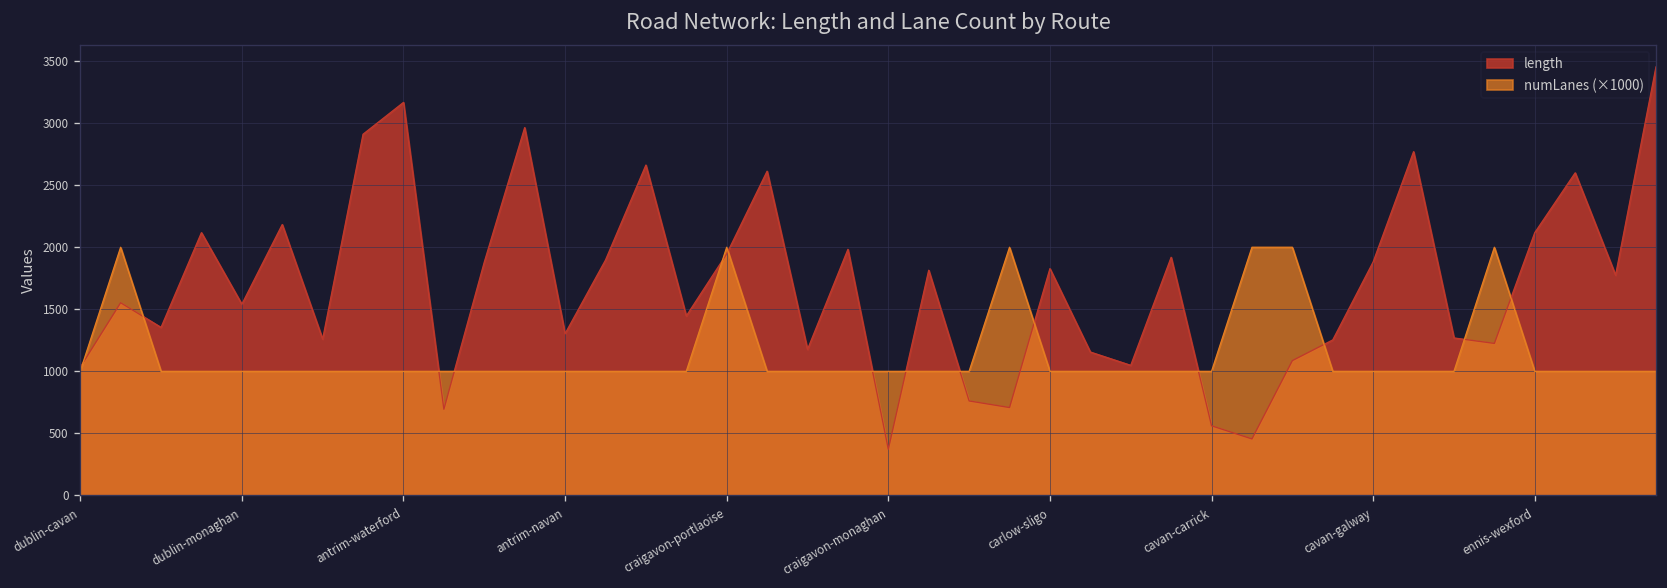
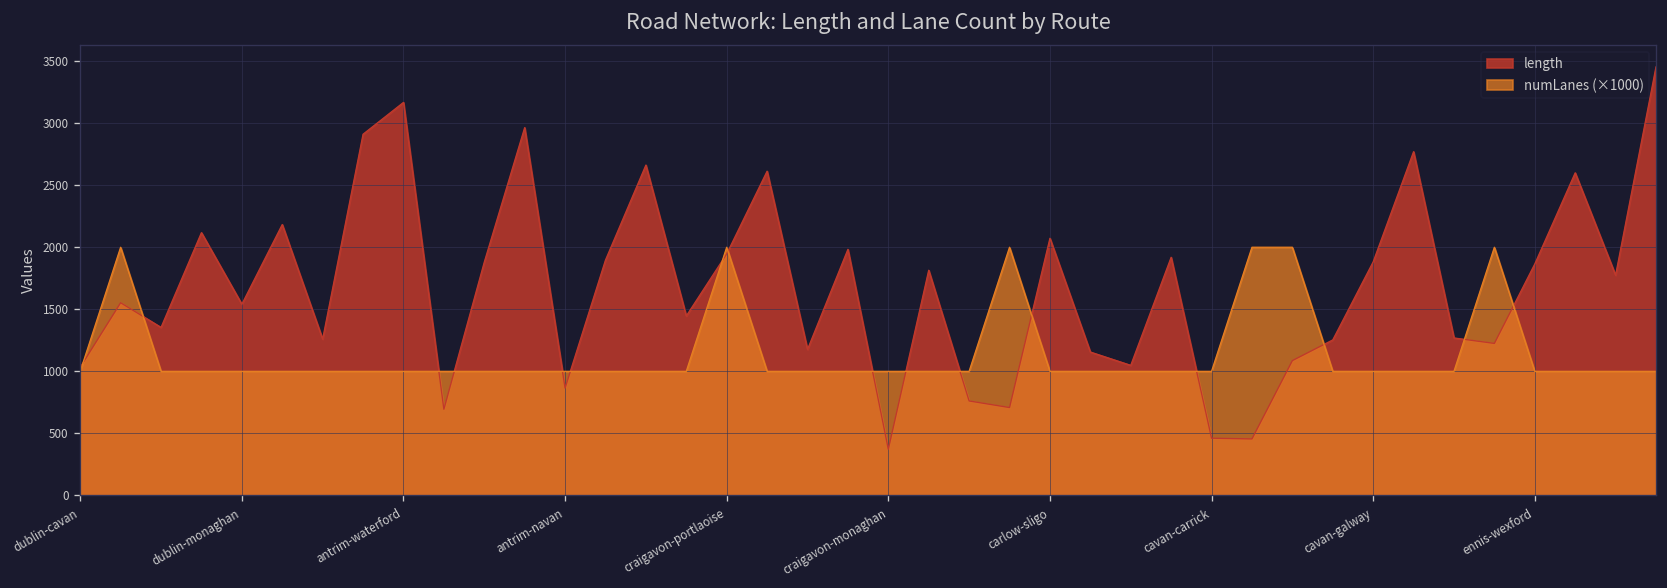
length, antrim-navan: 1300 -> 870
length, carlow-sligo: 1830 -> 2070
length, cavan-carrick: 560 -> 460
length, ennis-wexford: 2120 -> 1870
